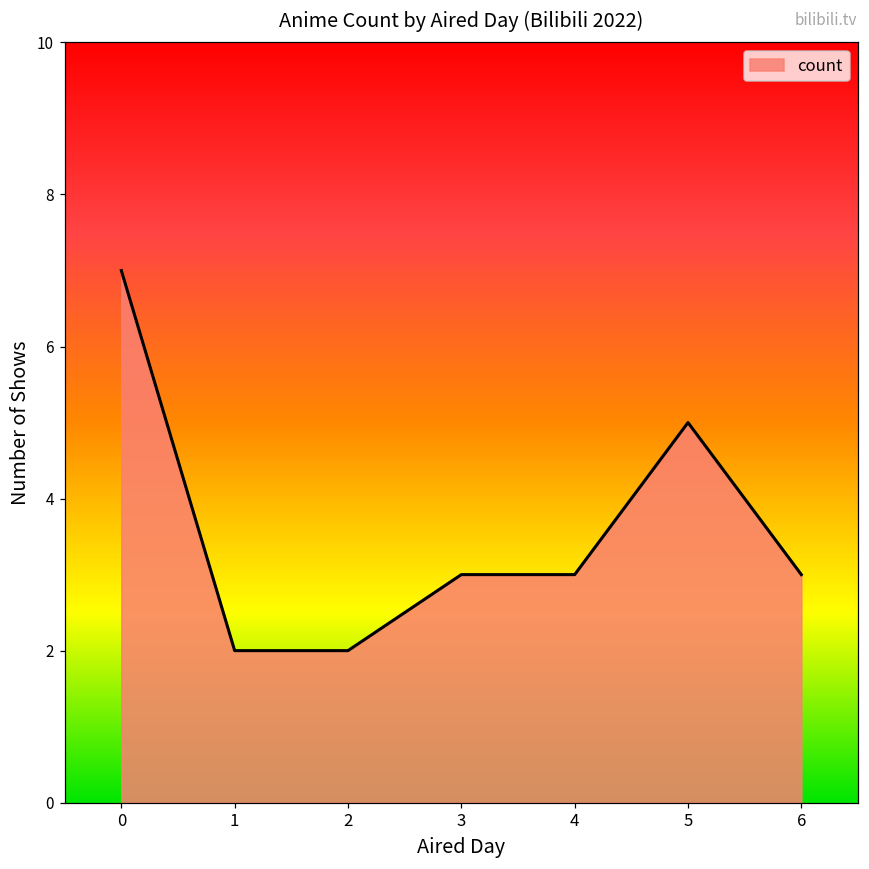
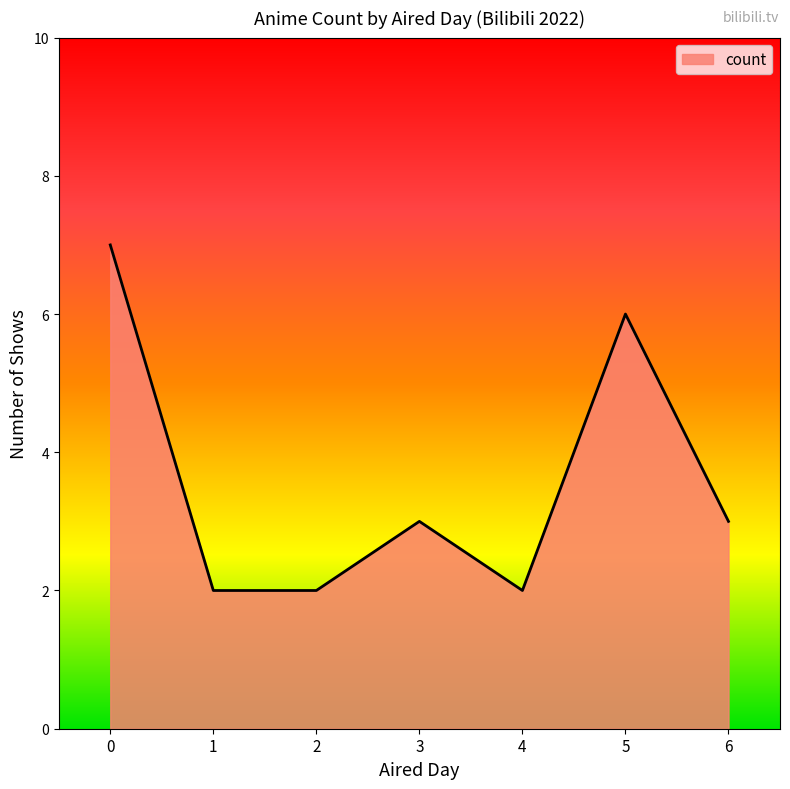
4: 3 -> 2
5: 5 -> 6
